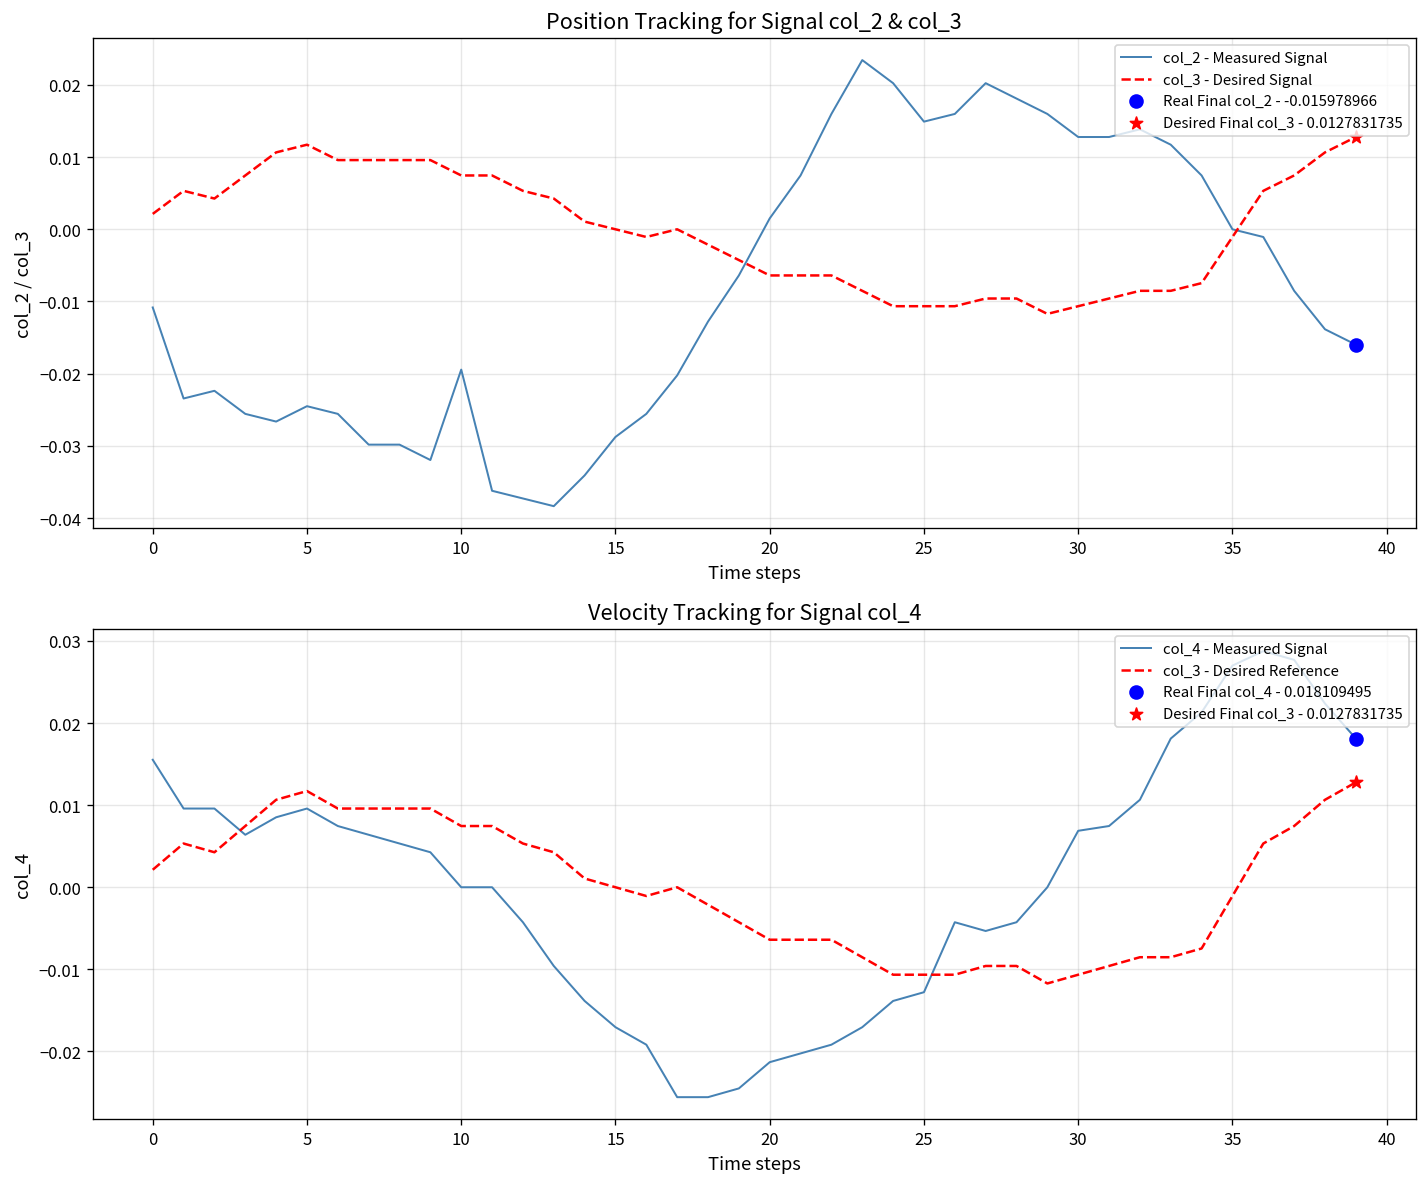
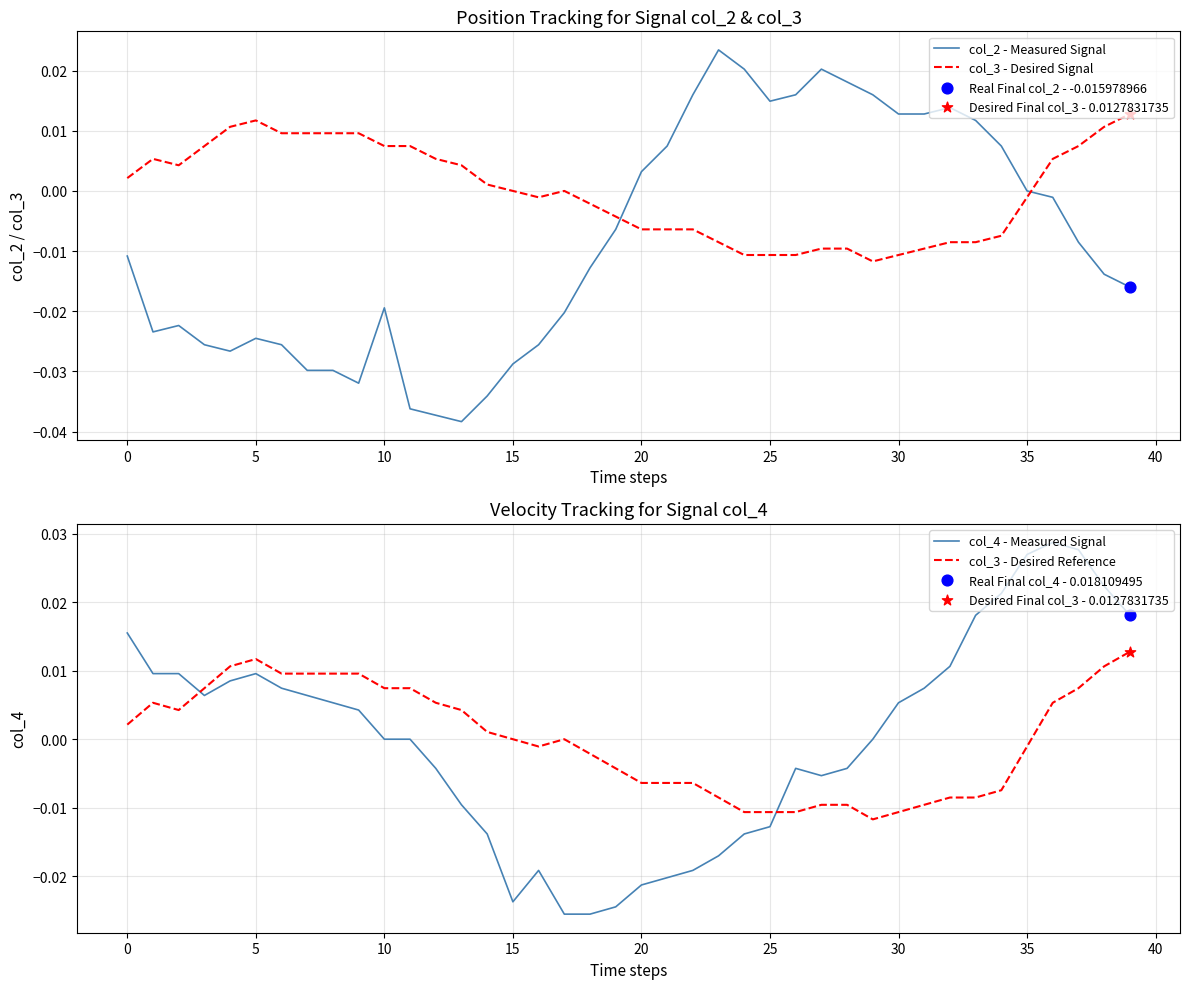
Position Tracking for Signal col_2 & col_3, col_2 - Measured Signal, 20: 0.002 -> 0.003
Velocity Tracking for Signal col_4, col_4 - Measured Signal, 15: -0.017 -> -0.024
Velocity Tracking for Signal col_4, col_4 - Measured Signal, 30: 0.007 -> 0.005
